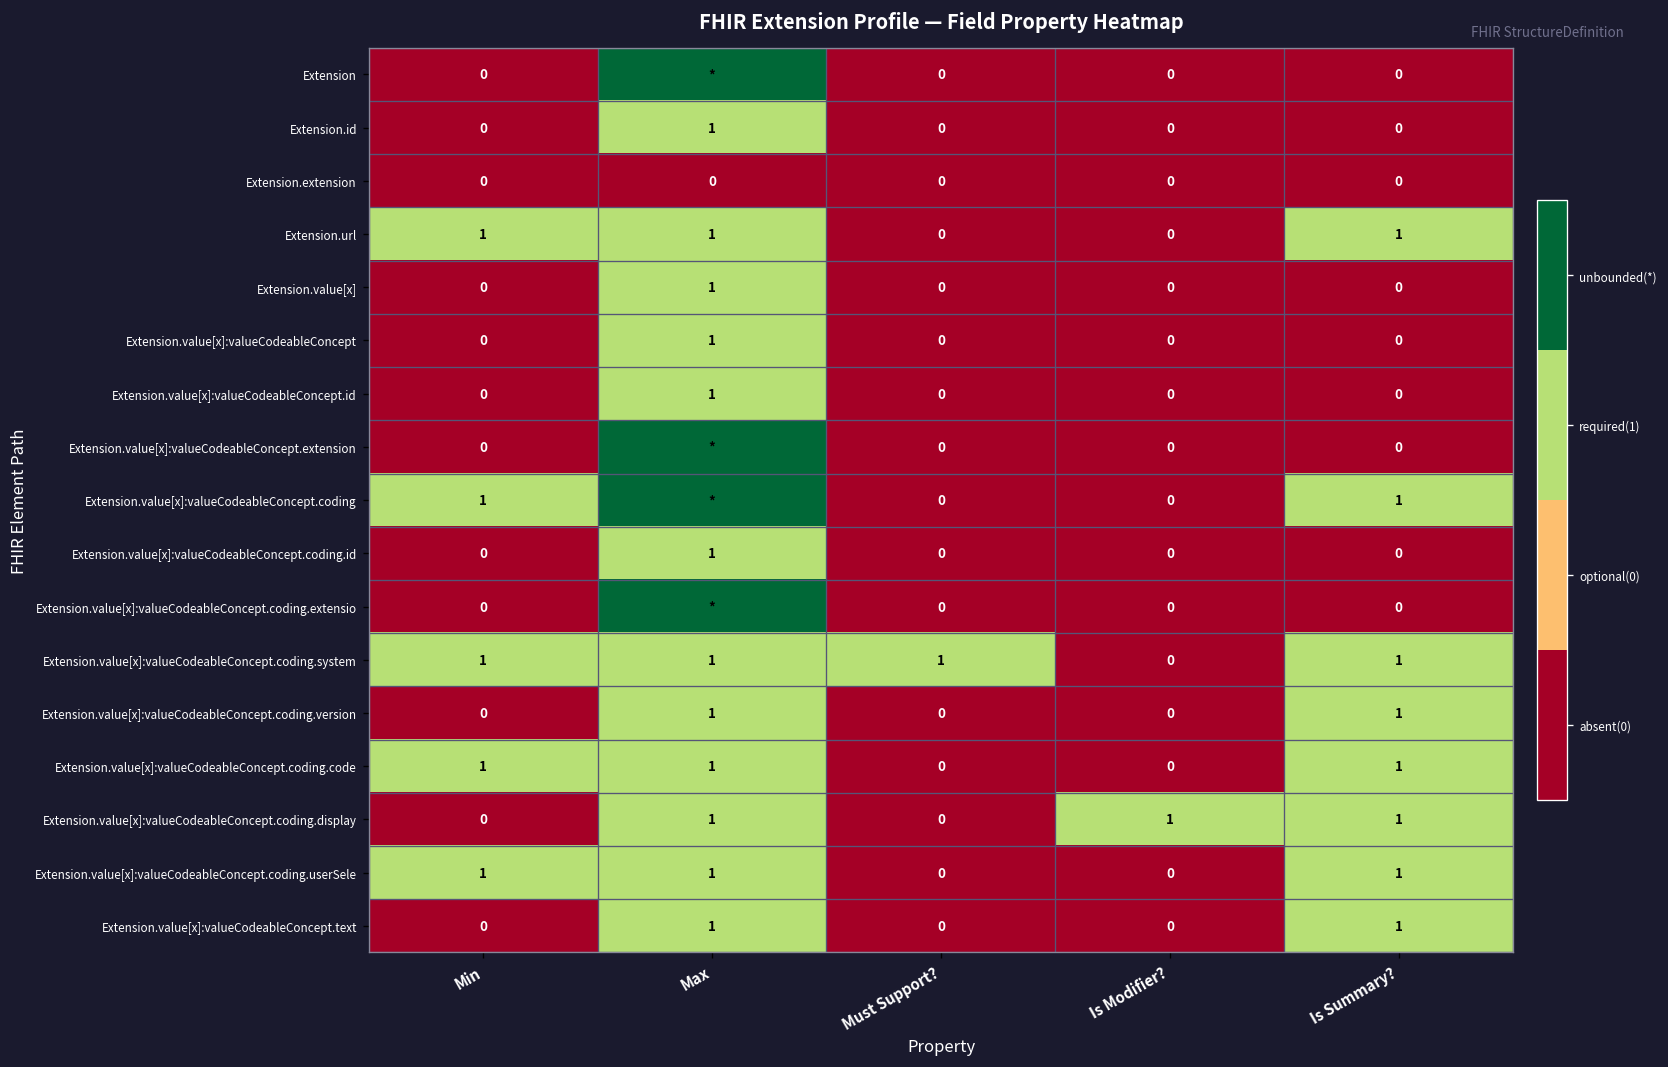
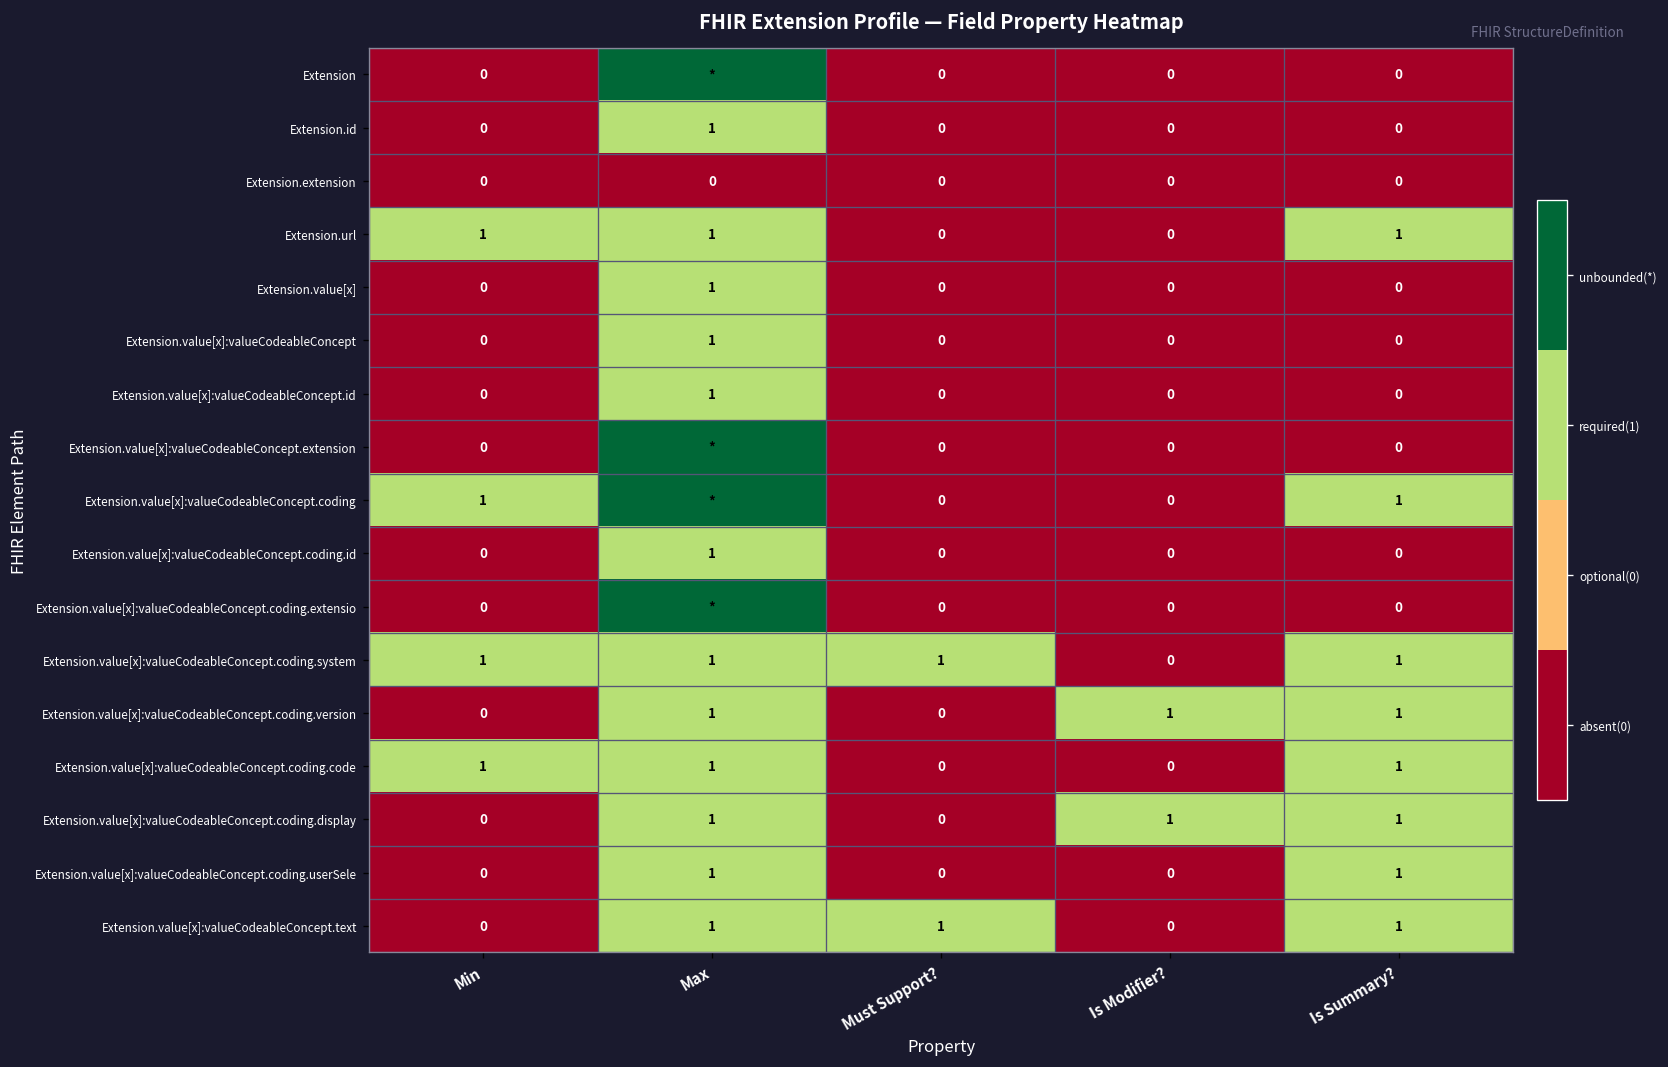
Extension.value[x]:valueCodeableConcept.coding.version, Is Modifier?: 0 -> 1
Extension.value[x]:valueCodeableConcept.coding.userSele, Min: 1 -> 0
Extension.value[x]:valueCodeableConcept.text, Must Support?: 0 -> 1
